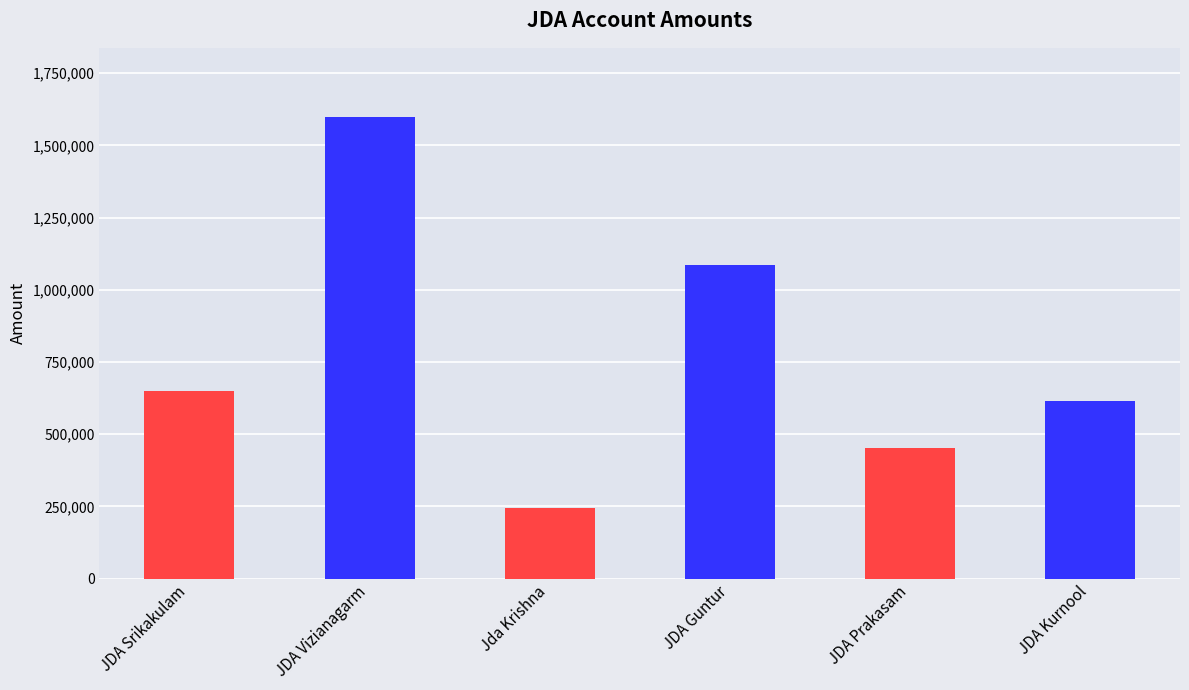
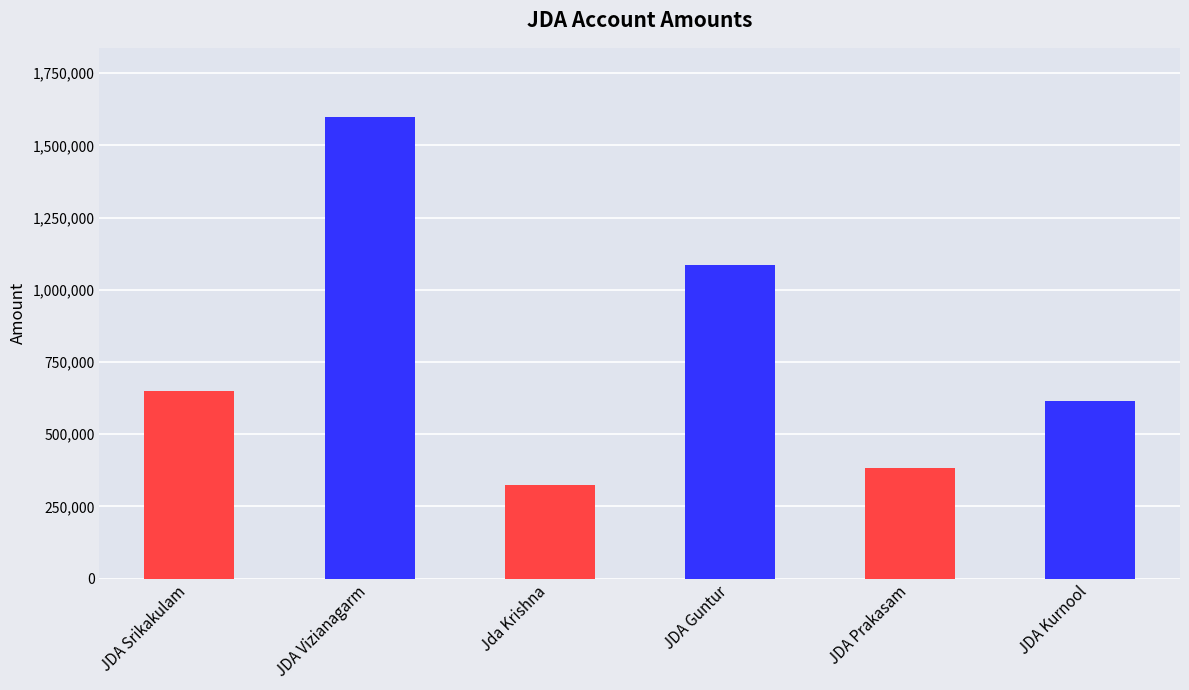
Jda Krishna: 250,000 -> 320,000
JDA Prakasam: 450,000 -> 380,000
